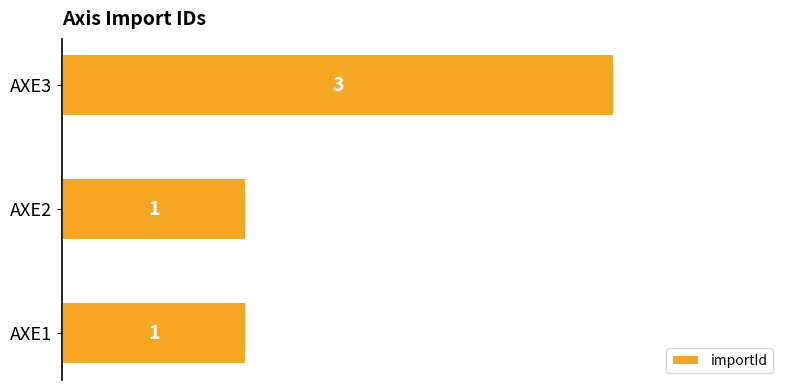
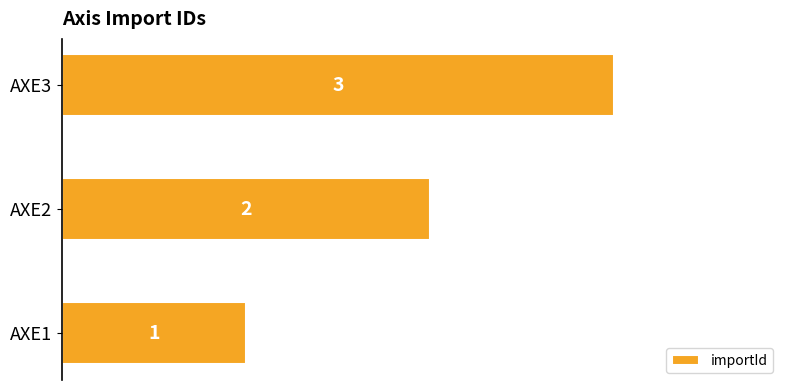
AXE2: 1 -> 2
